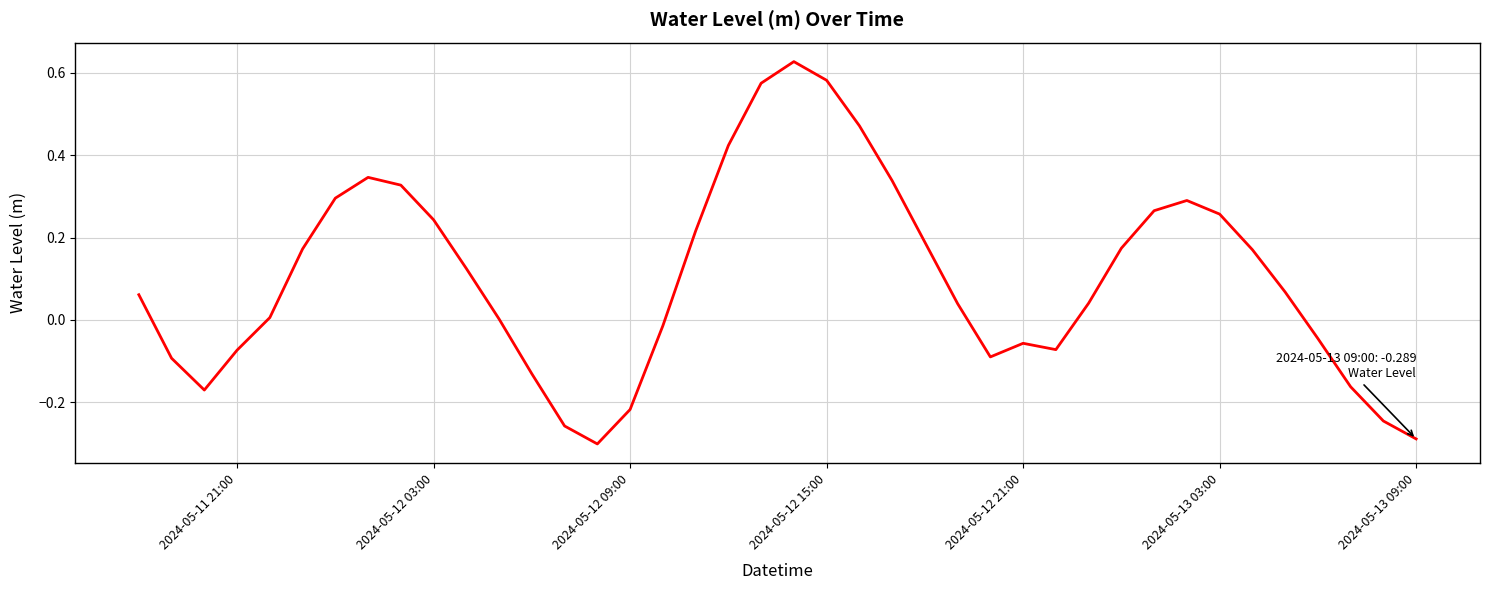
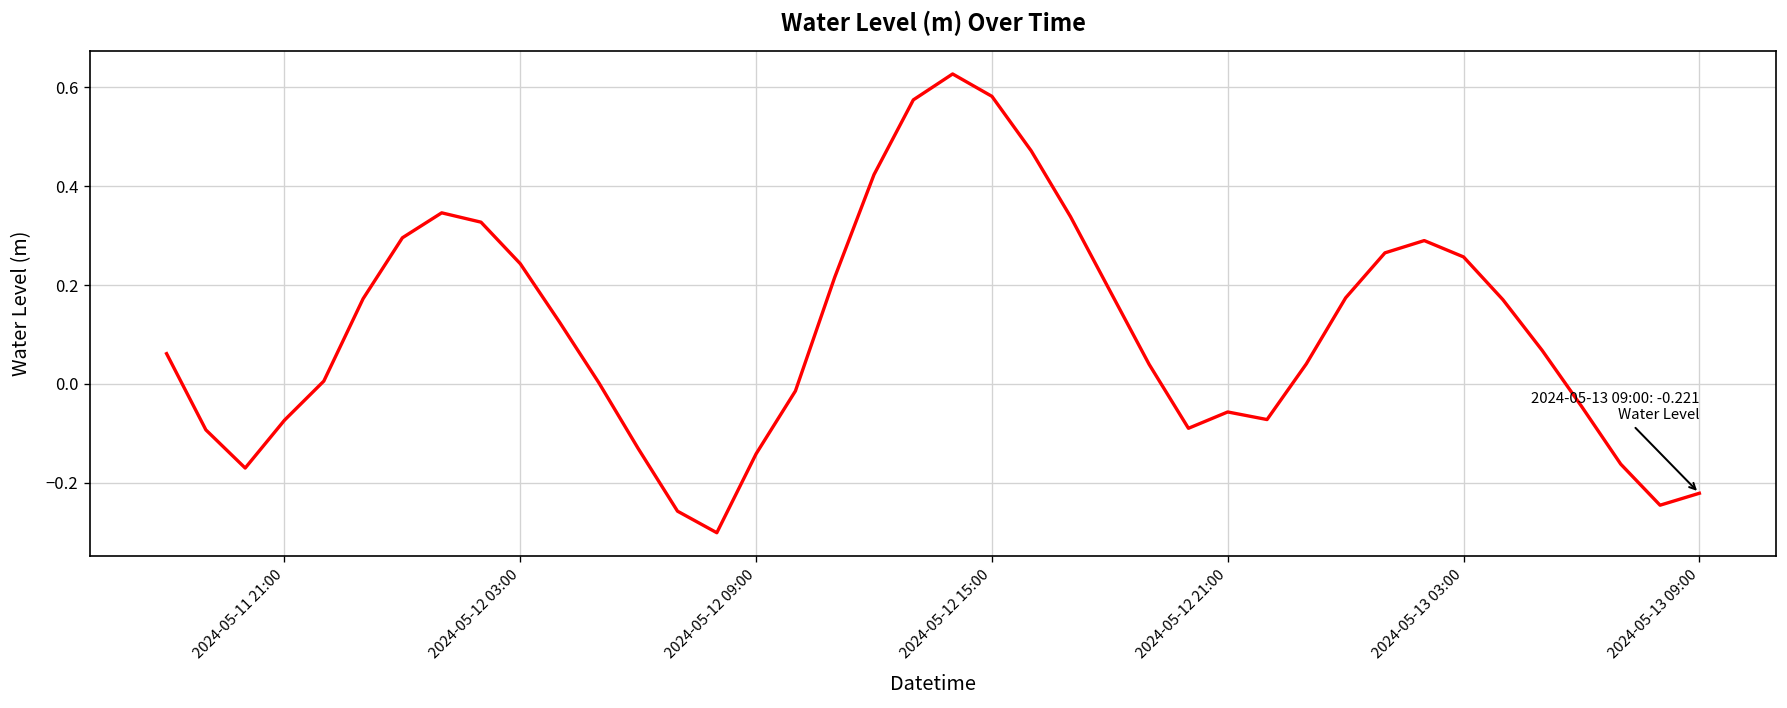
2024-05-12 09:00: -0.22 -> -0.14
2024-05-13 09:00: -0.289 -> -0.221
